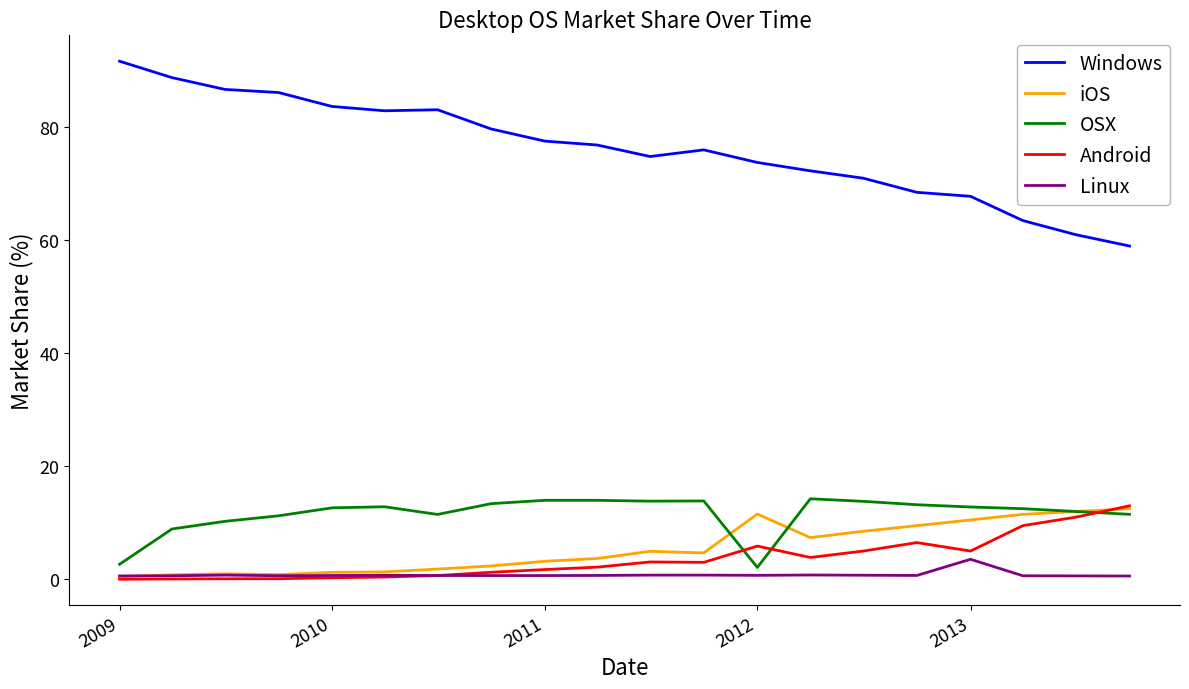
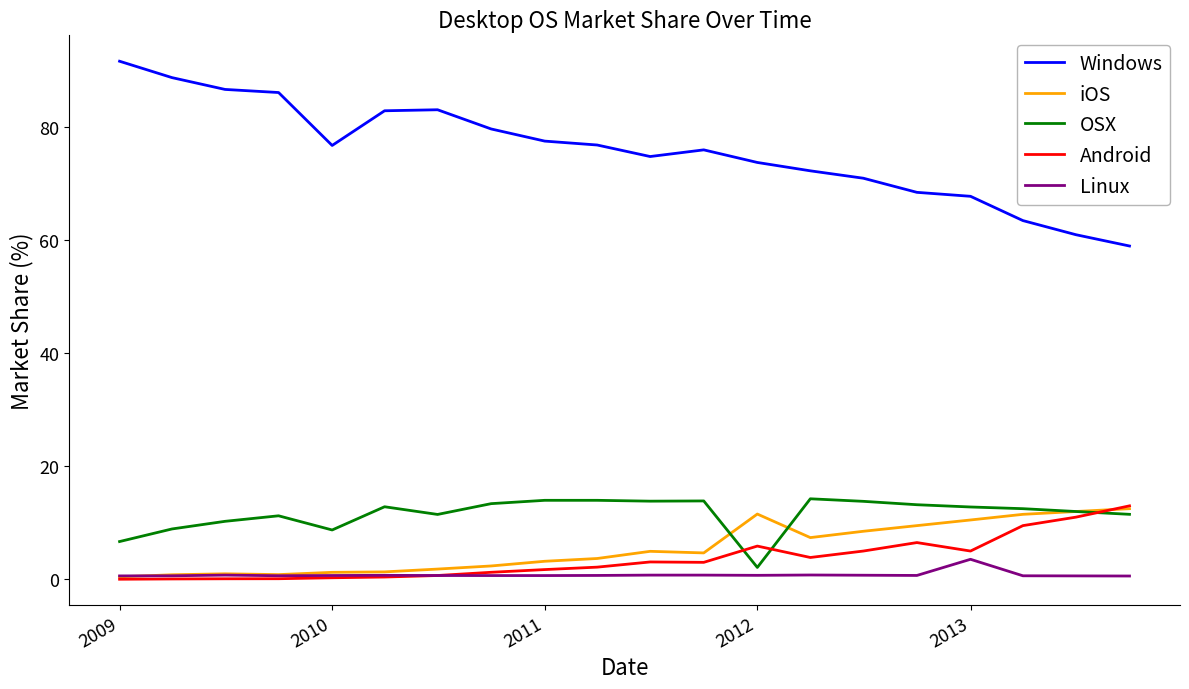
OSX, 2009: 3 -> 7
Windows, 2010: 84 -> 77
OSX, 2010: 13 -> 9
